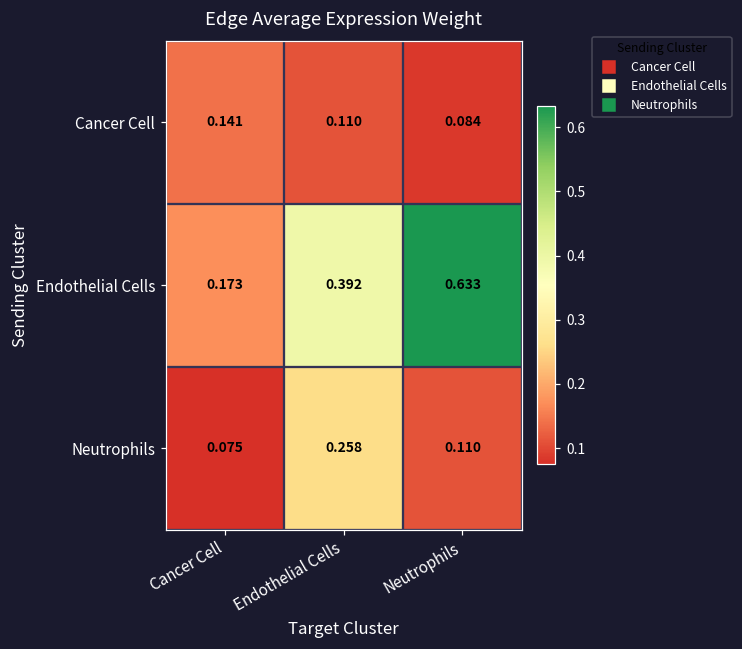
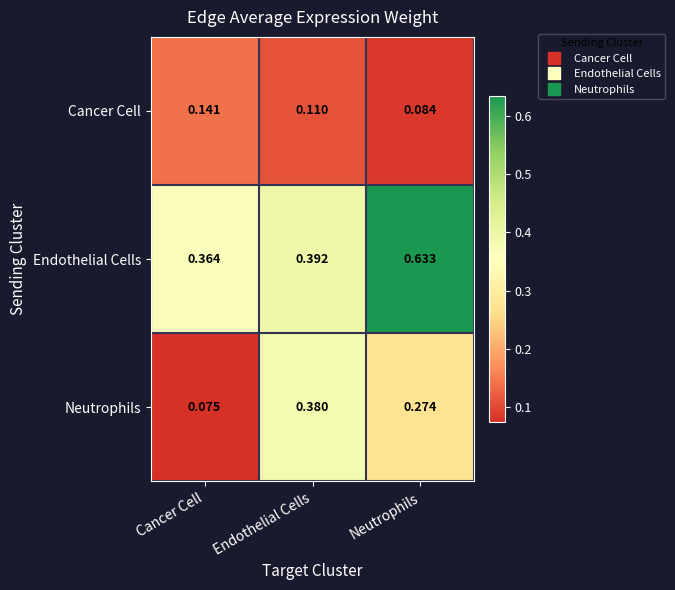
Endothelial Cells, Cancer Cell: 0.173 -> 0.364
Neutrophils, Endothelial Cells: 0.258 -> 0.380
Neutrophils, Neutrophils: 0.110 -> 0.274
